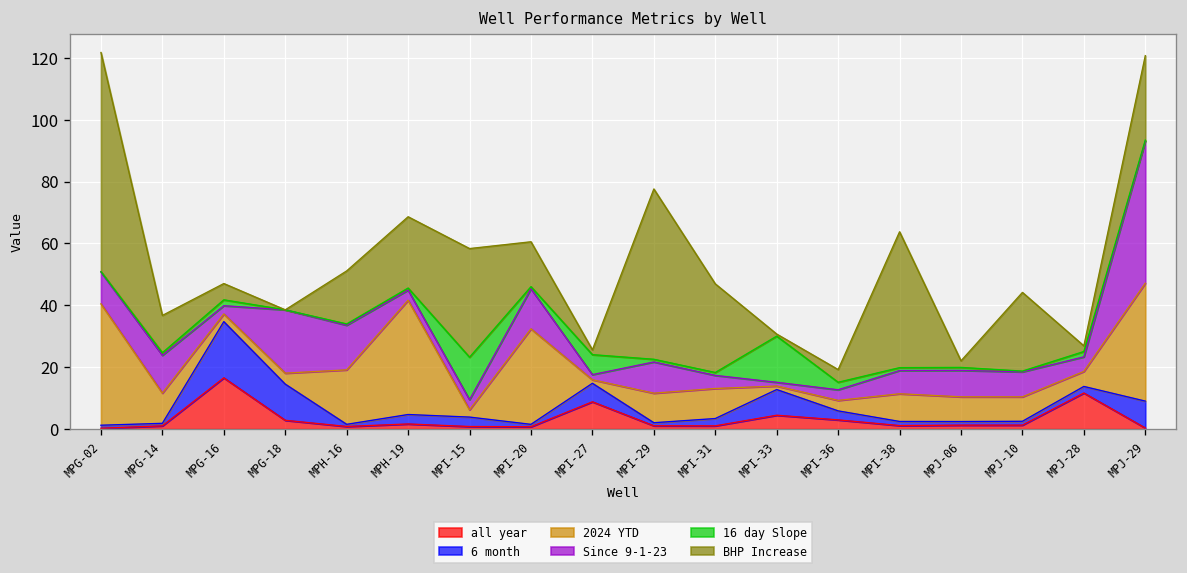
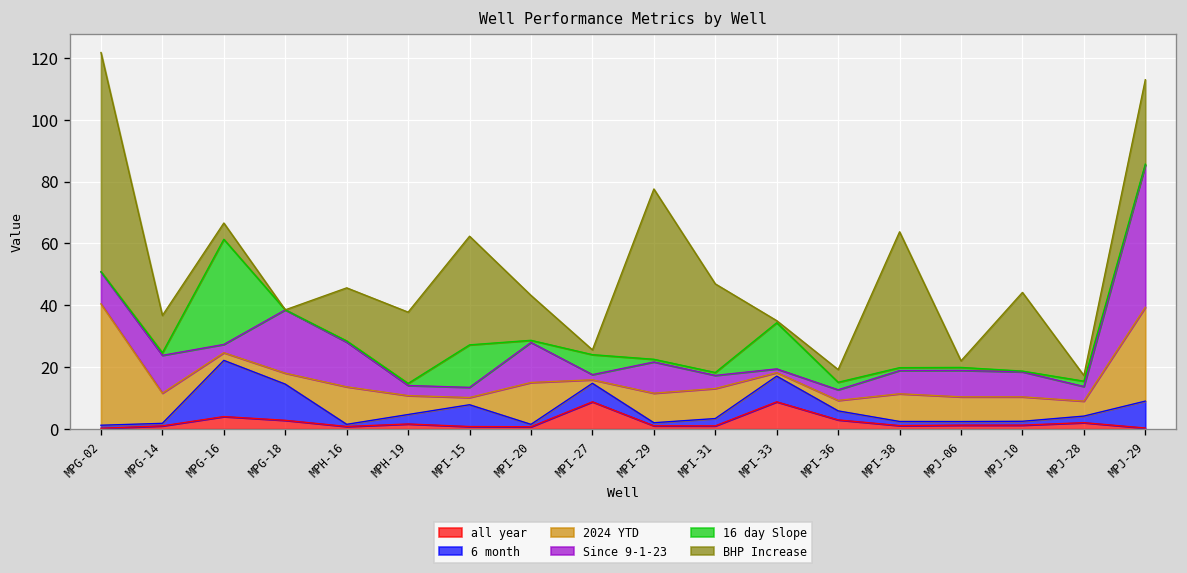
all year, MPG-16: 17 -> 4
16 day Slope, MPG-16: 2 -> 34
2024 YTD, MPH-16: 18 -> 12
2024 YTD, MPH-19: 37 -> 6
6 month, MPI-15: 3 -> 7
2024 YTD, MPI-20: 31 -> 14
all year, MPI-33: 4 -> 9
all year, MPJ-28: 12 -> 2
2024 YTD, MPJ-29: 38 -> 30
